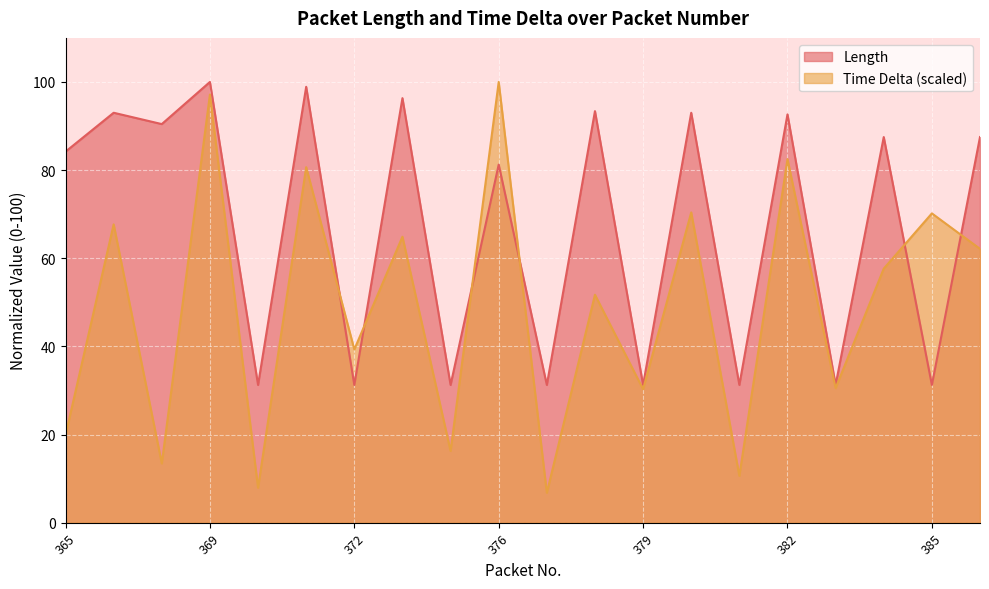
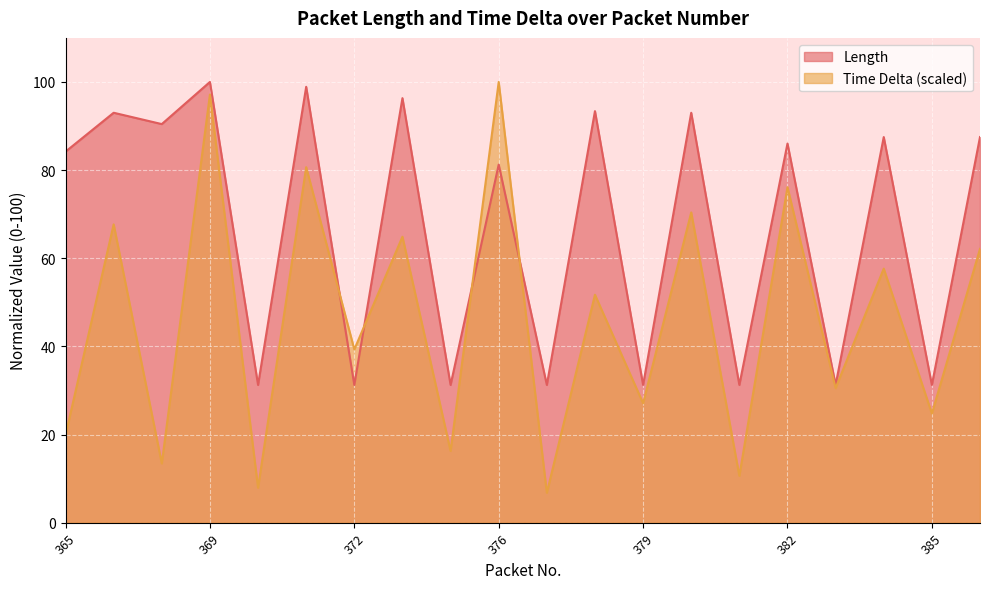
Time Delta (scaled), 379: 30 -> 27
Length, 382: 93 -> 86
Time Delta (scaled), 382: 82 -> 76
Time Delta (scaled), 385: 70 -> 25
